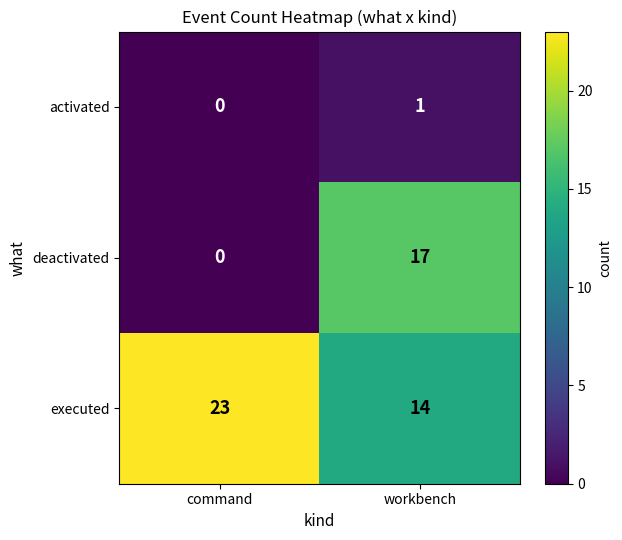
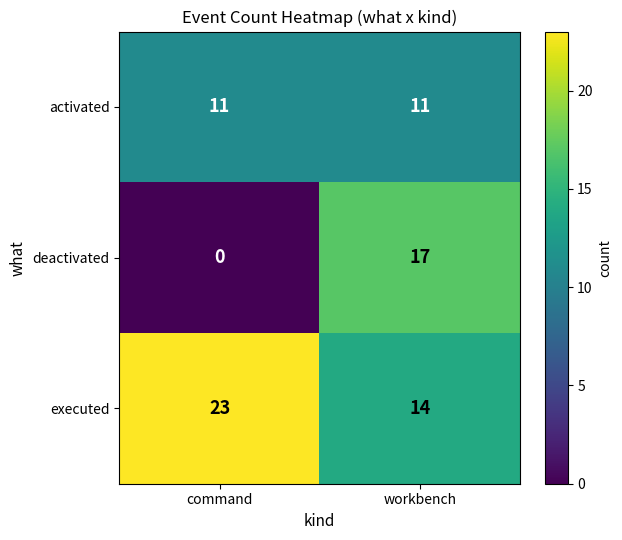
activated, command: 0 -> 11
activated, workbench: 1 -> 11
